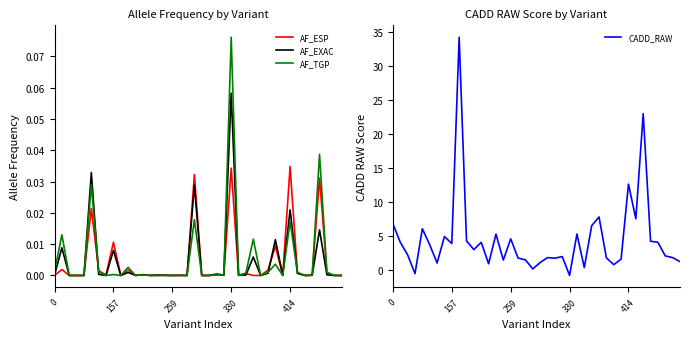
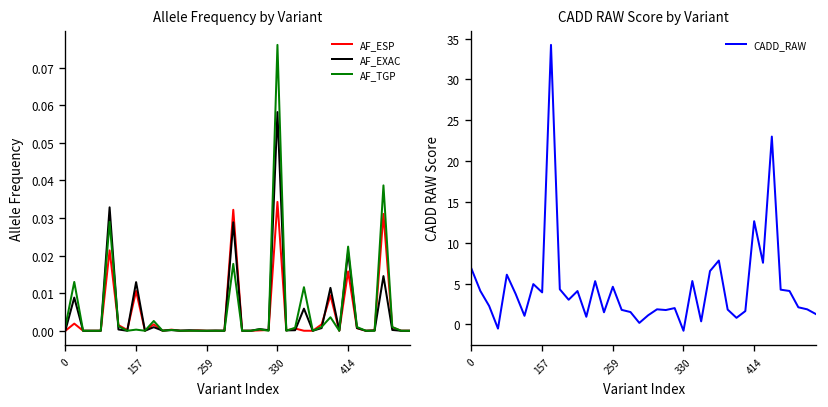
Allele Frequency by Variant, AF_EXAC, 157: 0.008 -> 0.013
Allele Frequency by Variant, AF_ESP, 414: 0.035 -> 0.016
Allele Frequency by Variant, AF_TGP, 414: 0.017 -> 0.022
